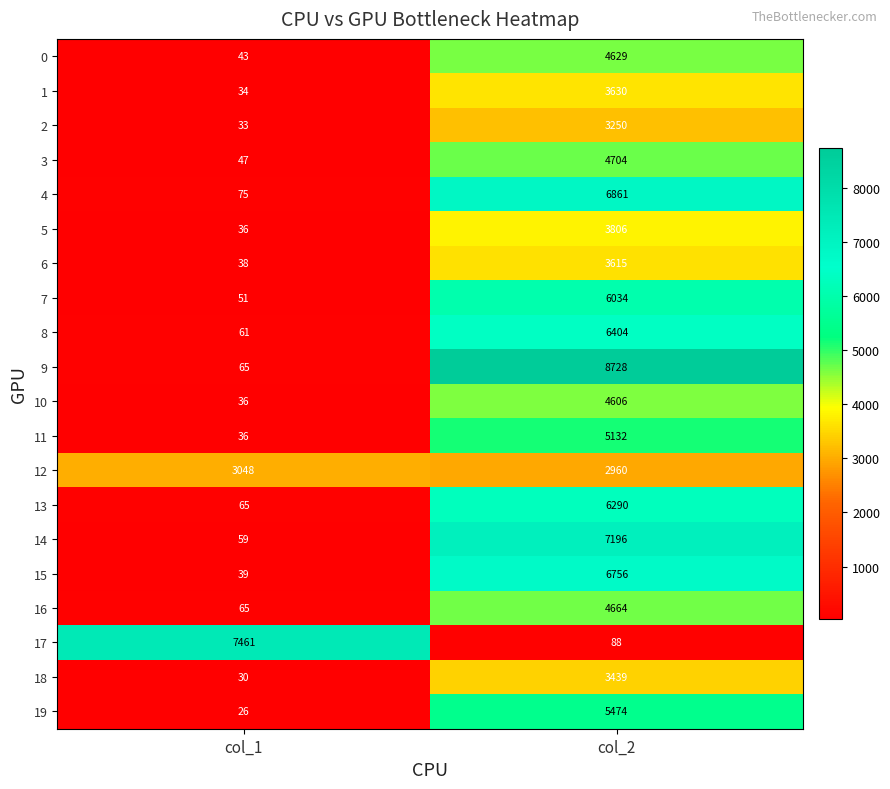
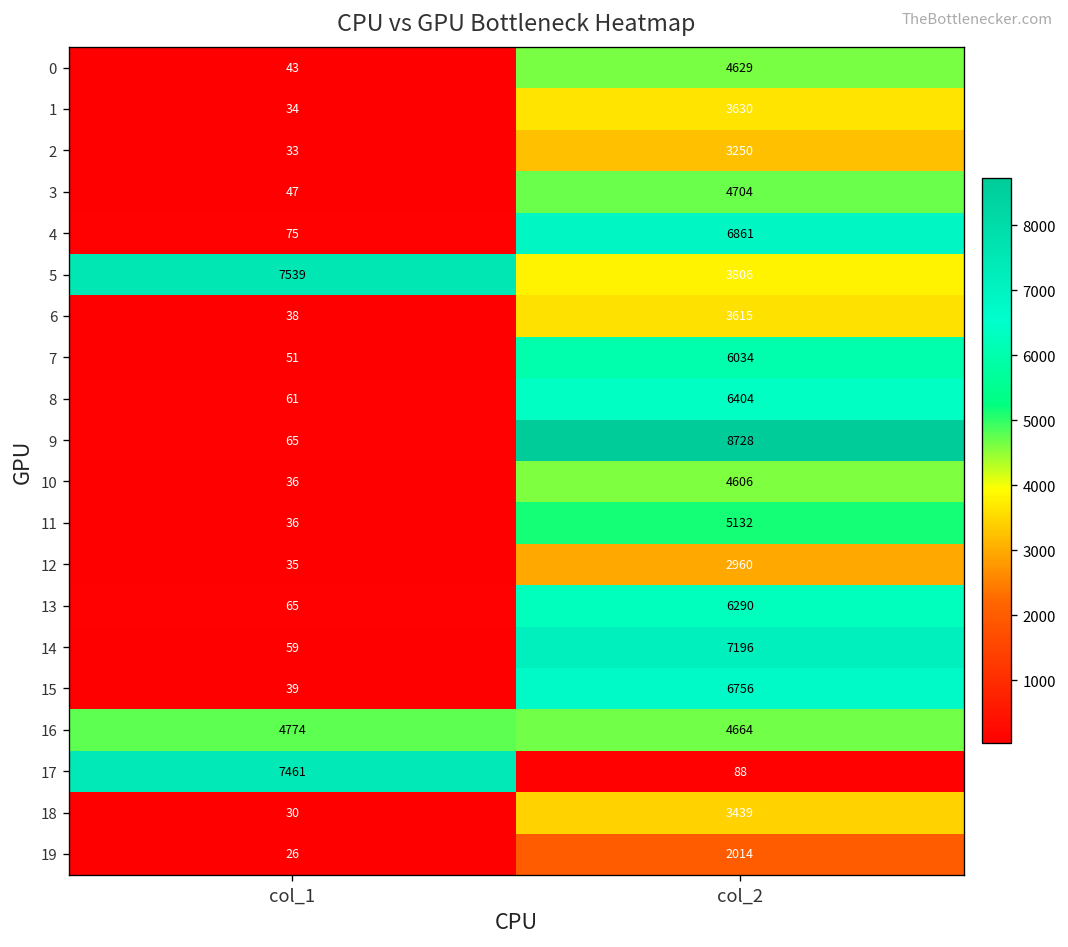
5, col_1: 36 -> 7539
12, col_1: 3048 -> 35
16, col_1: 65 -> 4774
19, col_2: 5474 -> 2014
